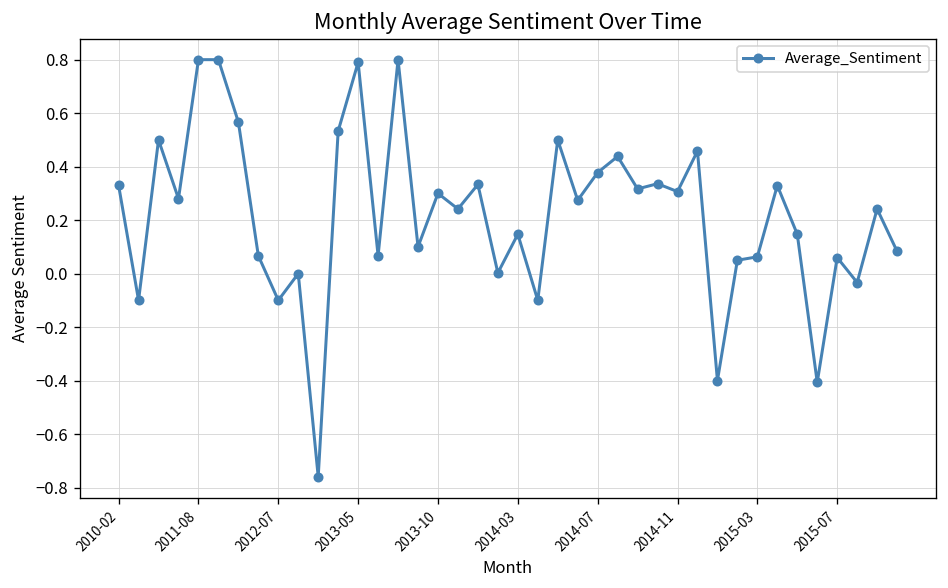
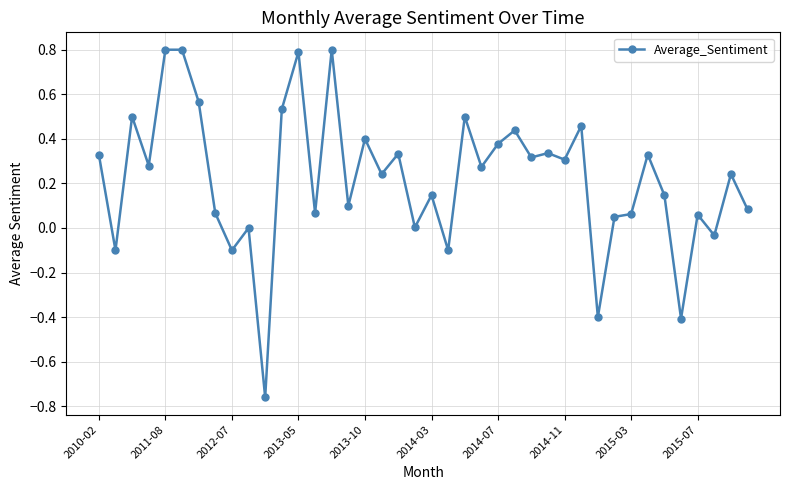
2013-10: 0.3 -> 0.4
